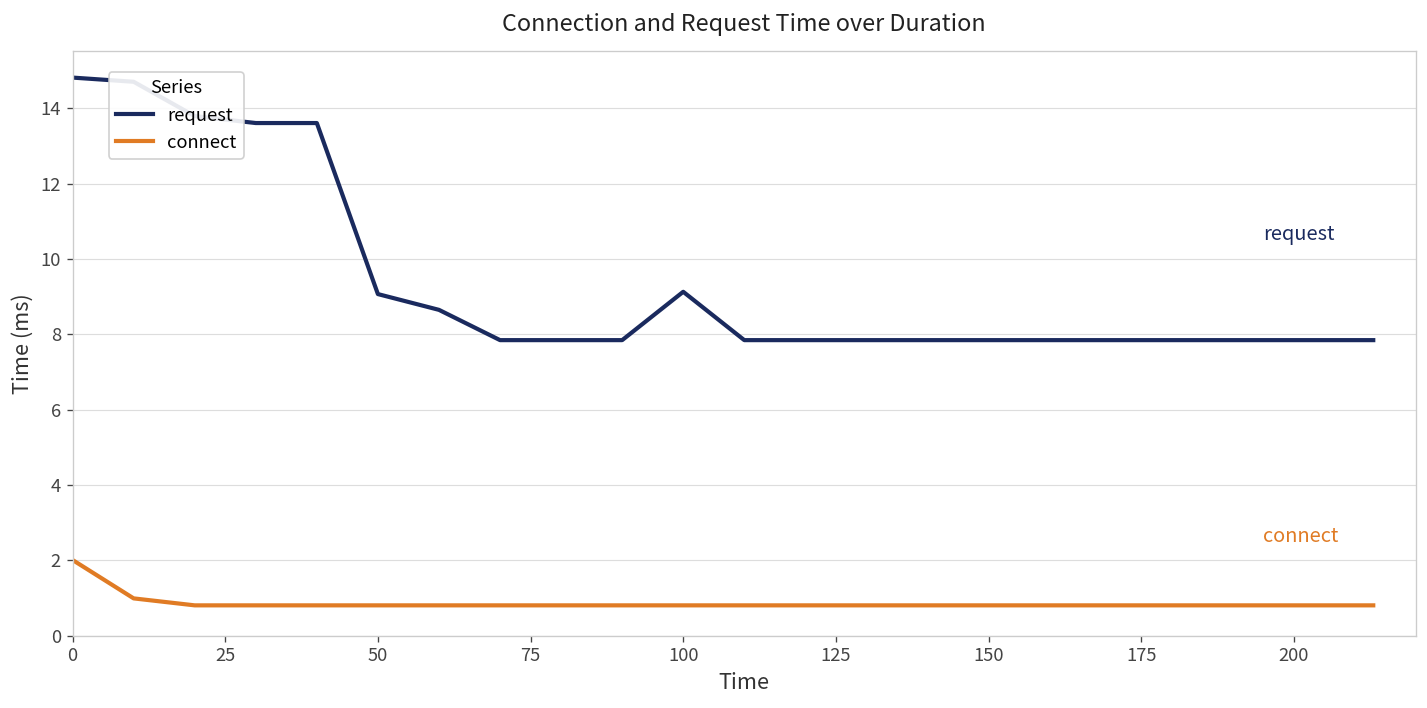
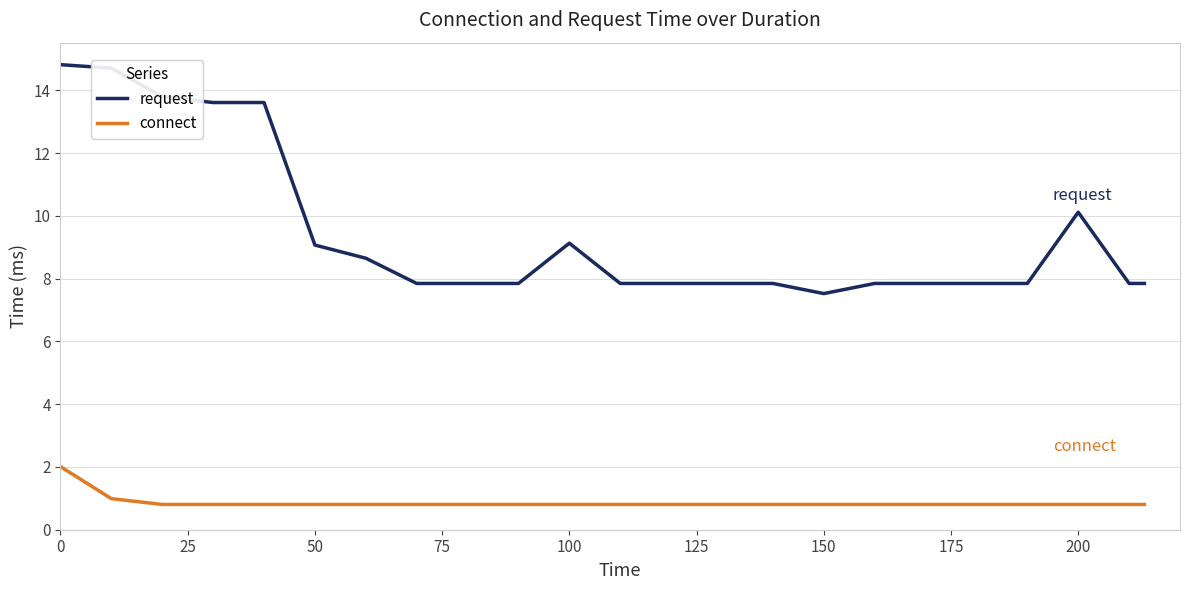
request, 150: 7.8 -> 7.5
request, 200: 7.8 -> 10.1
